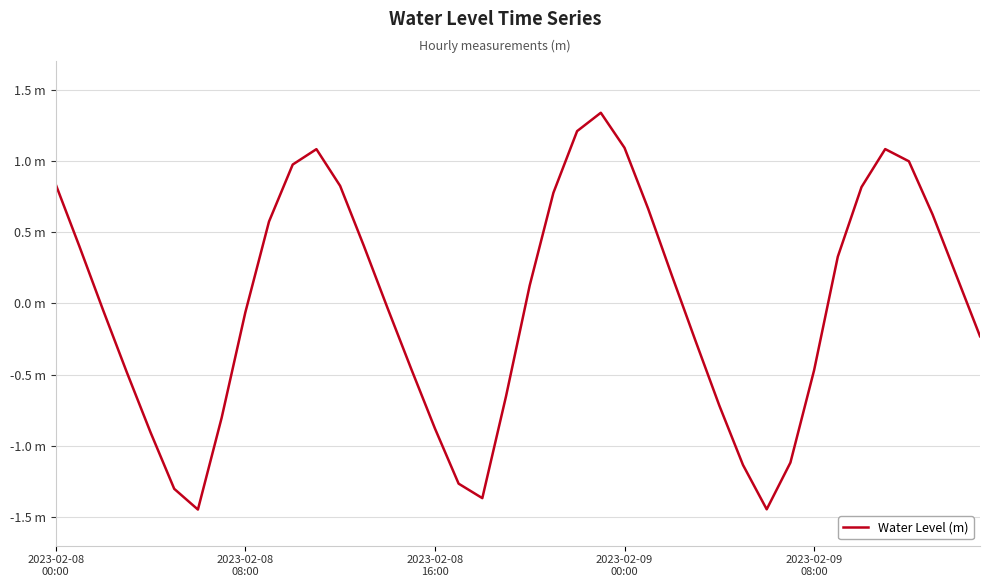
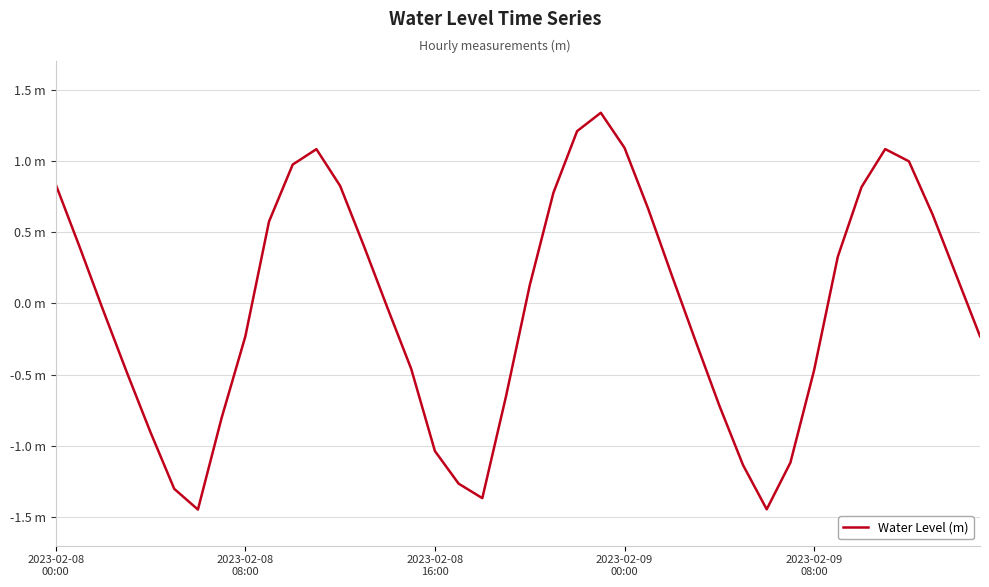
2023-02-08 08:00: -0.06 m -> -0.23 m
2023-02-08 16:00: -0.88 m -> -1.04 m
